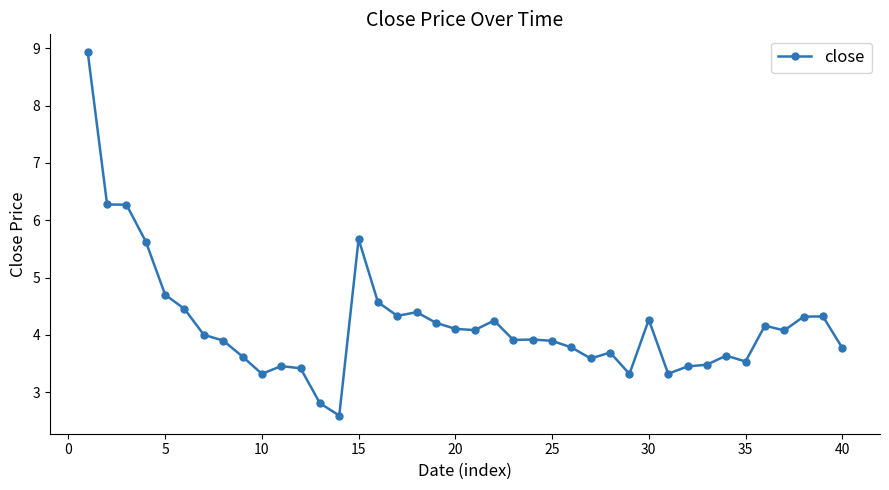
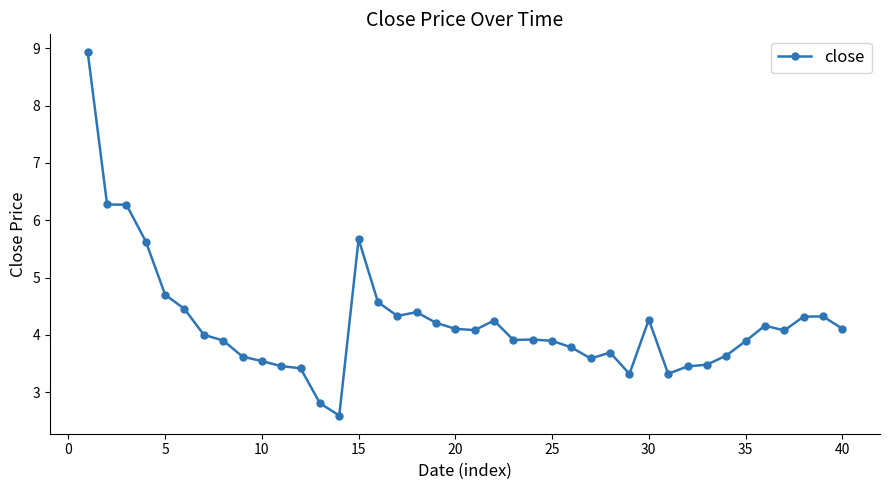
10: 3.3 -> 3.5
35: 3.5 -> 3.9
40: 3.8 -> 4.1
